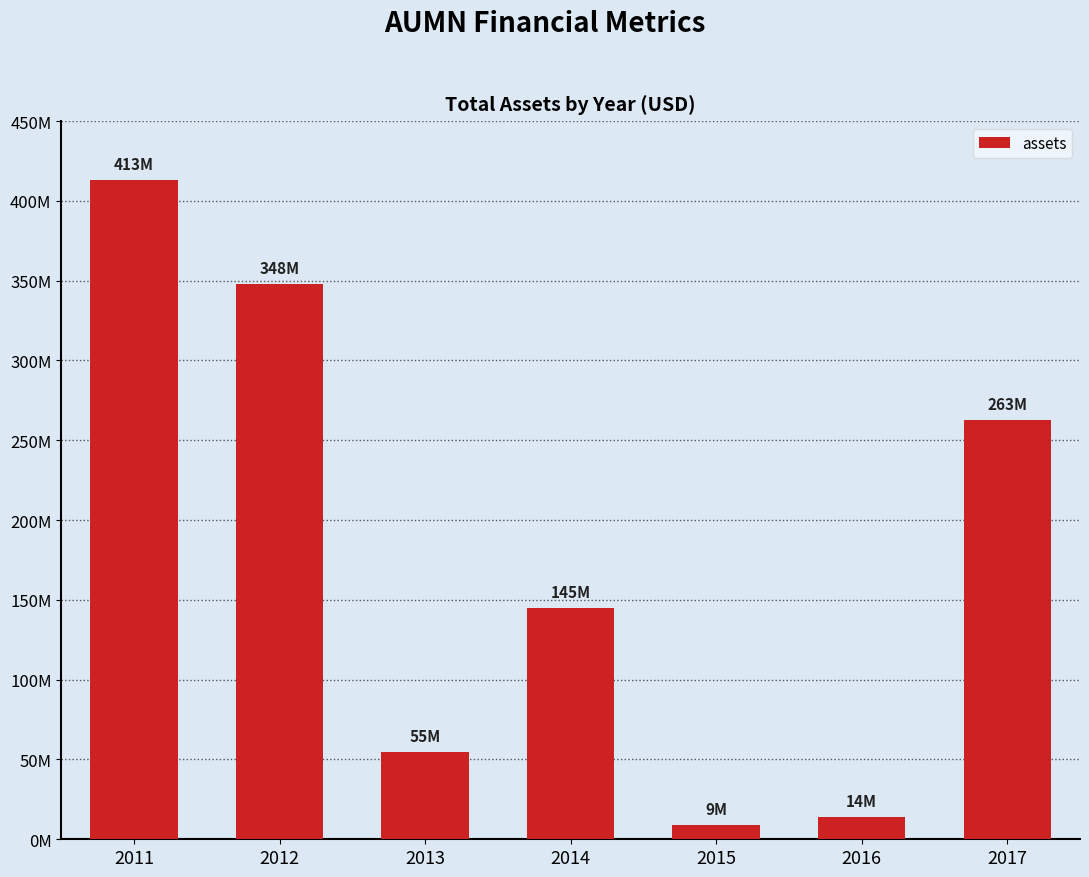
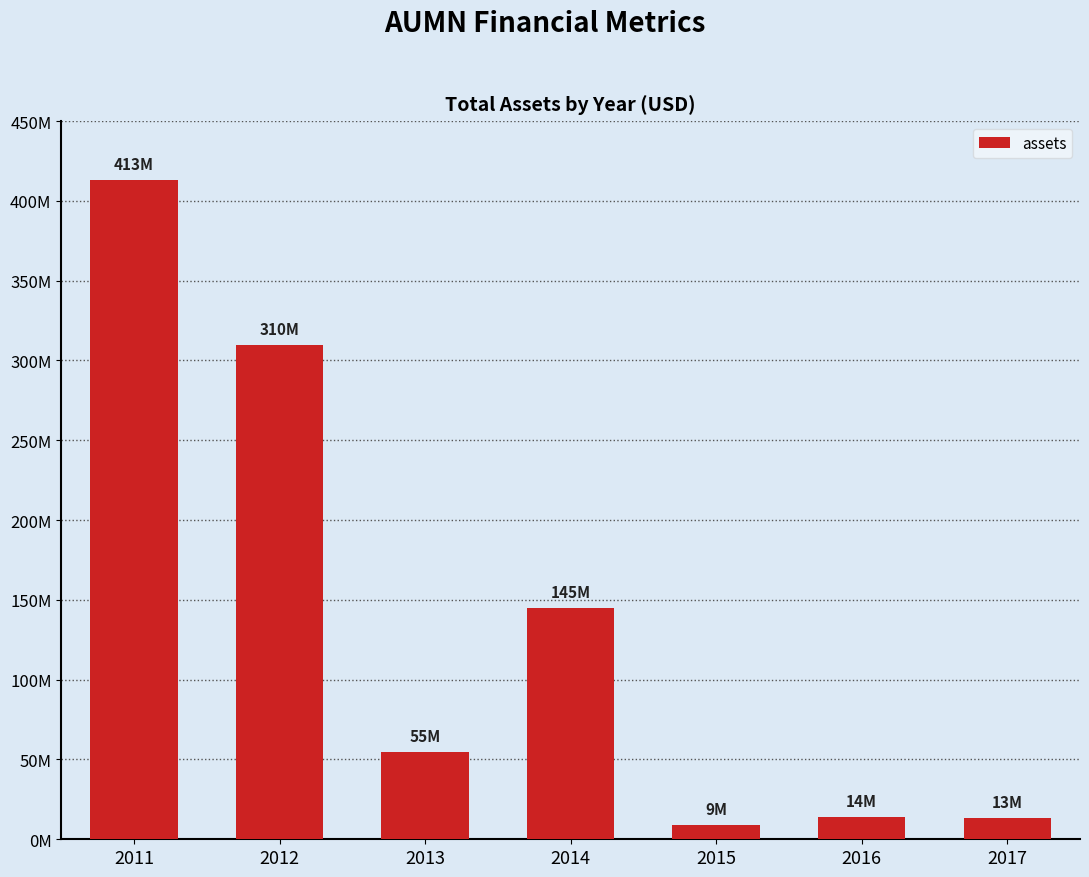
2012: 348M -> 310M
2017: 263M -> 13M
